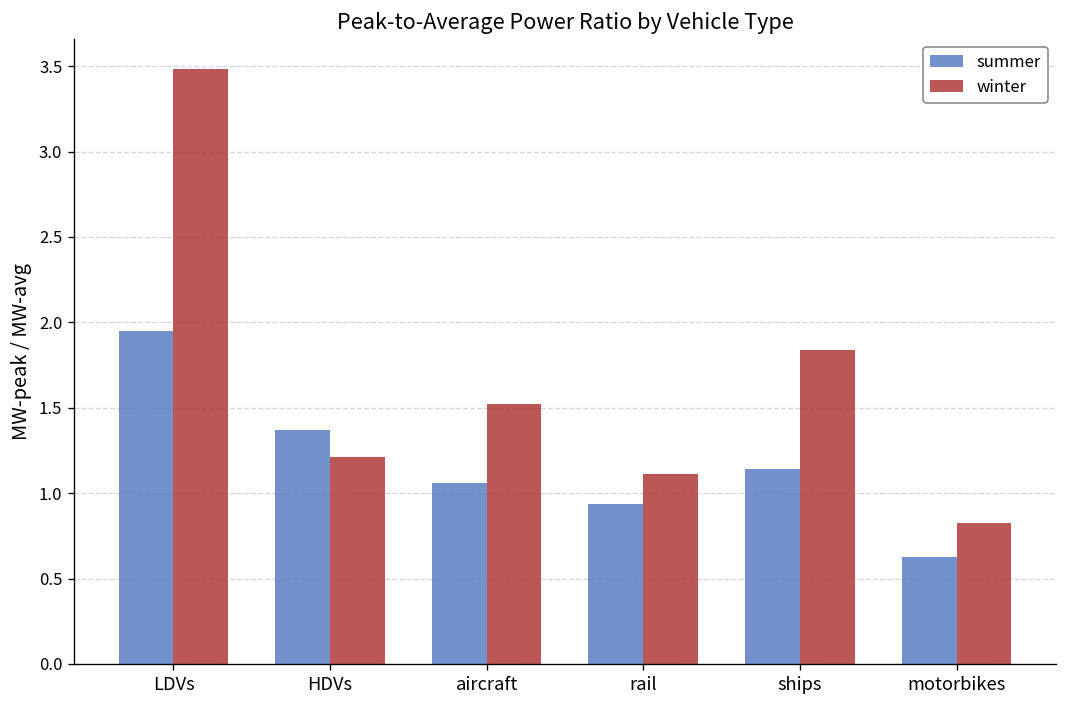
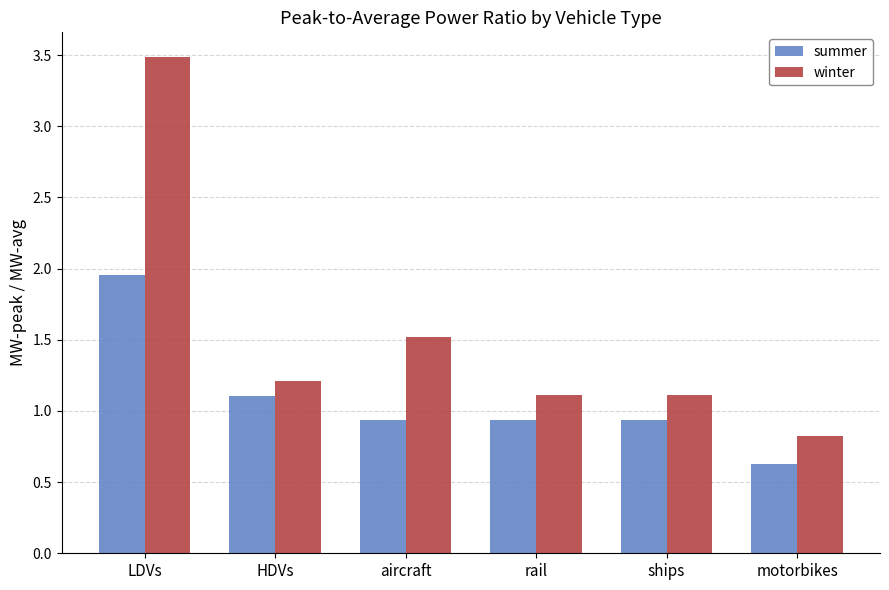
summer, HDVs: 1.37 -> 1.11
summer, aircraft: 1.06 -> 0.94
summer, ships: 1.14 -> 0.94
winter, ships: 1.84 -> 1.11
